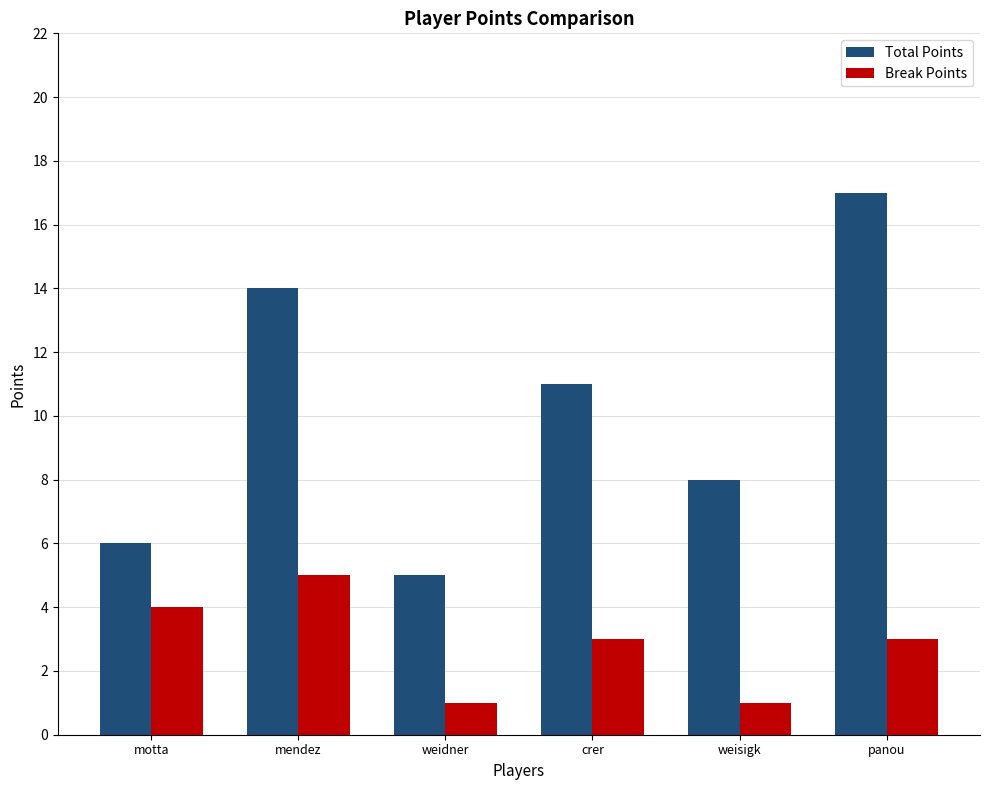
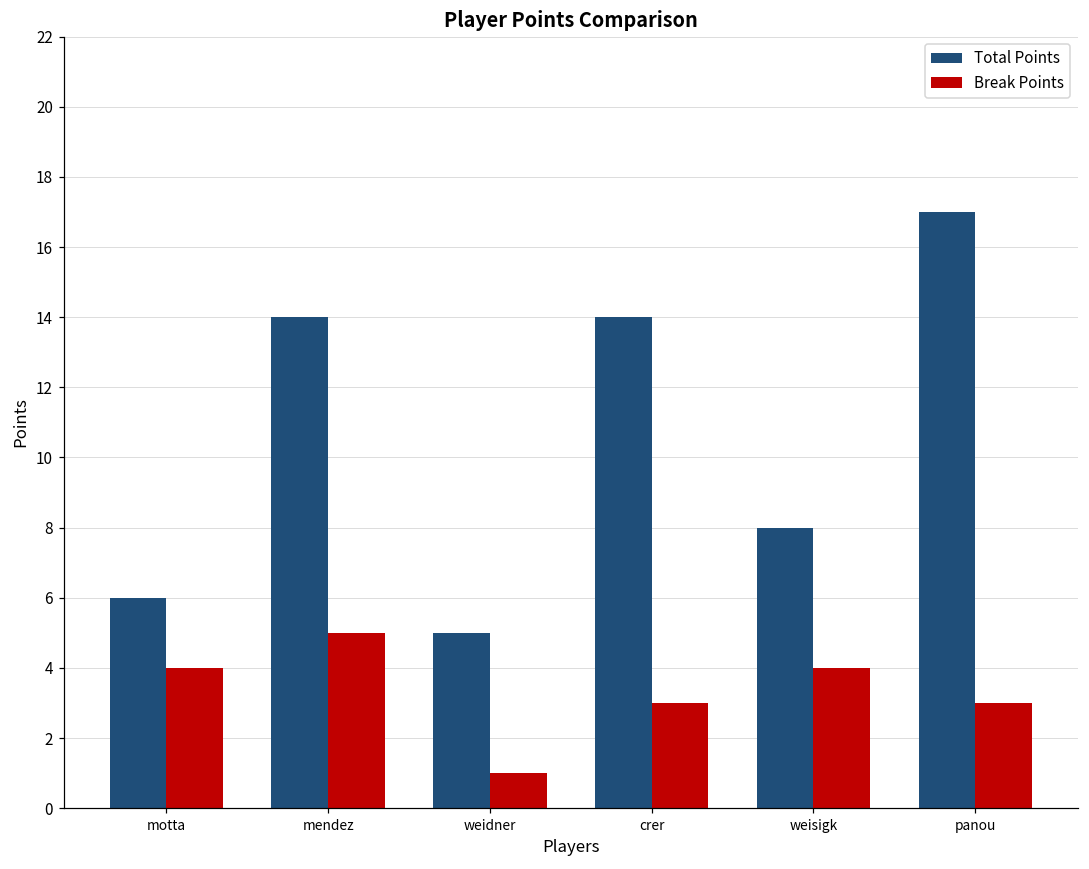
Total Points, crer: 11 -> 14
Break Points, weisigk: 1 -> 4
